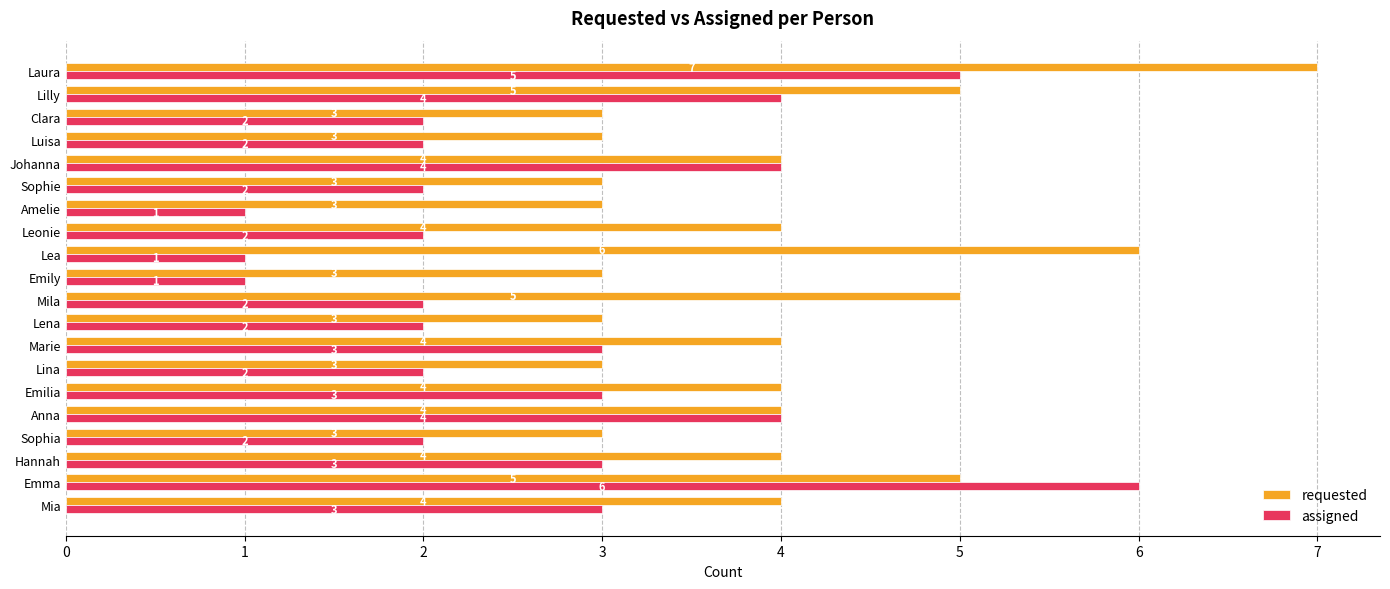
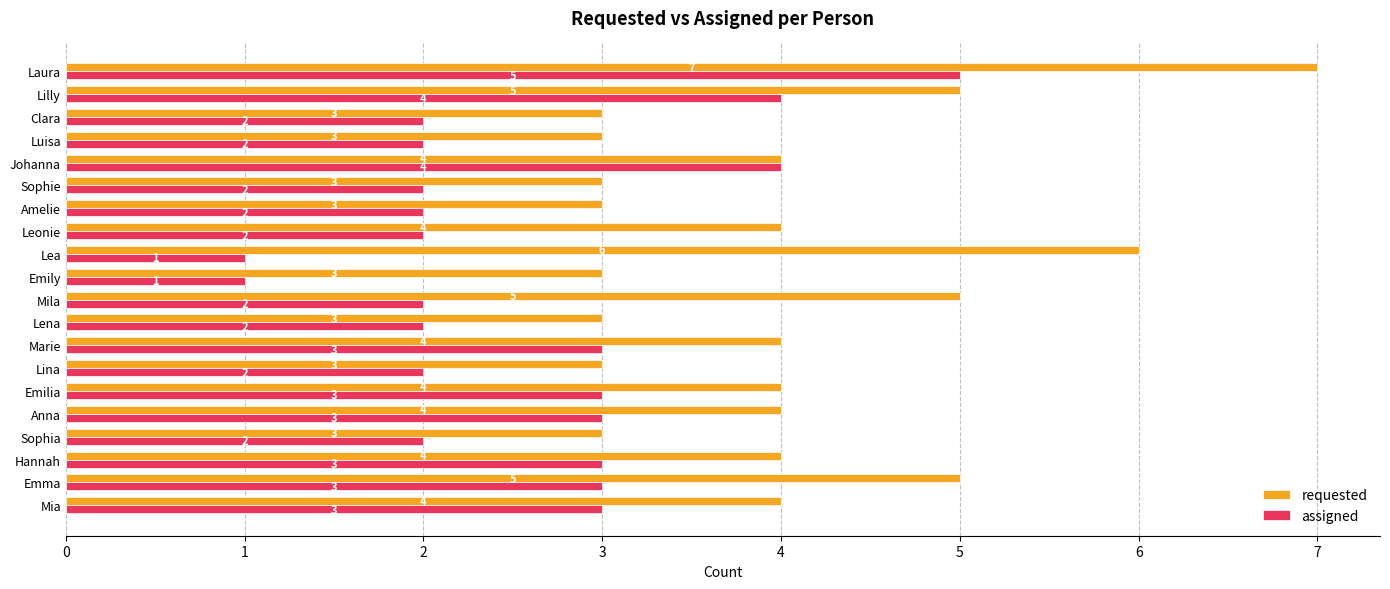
assigned, Amelie: 1 -> 2
assigned, Anna: 4 -> 3
assigned, Emma: 6 -> 3
